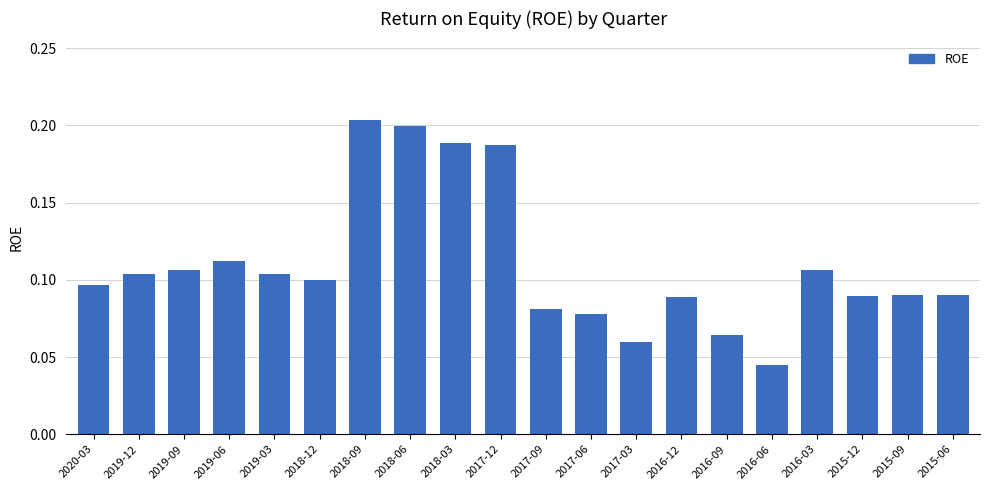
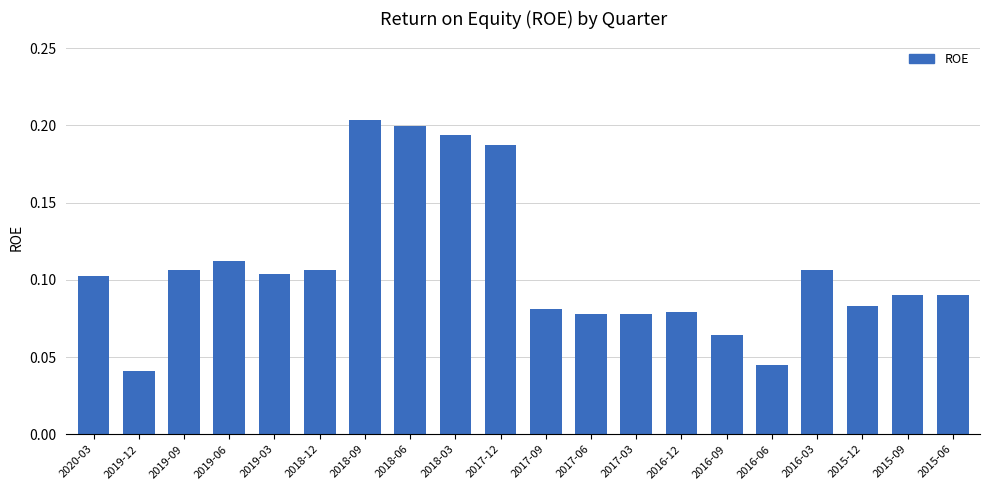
2020-03: 0.096 -> 0.102
2019-12: 0.104 -> 0.041
2018-12: 0.100 -> 0.106
2018-03: 0.188 -> 0.194
2017-03: 0.060 -> 0.078
2016-12: 0.089 -> 0.079
2015-12: 0.090 -> 0.083
